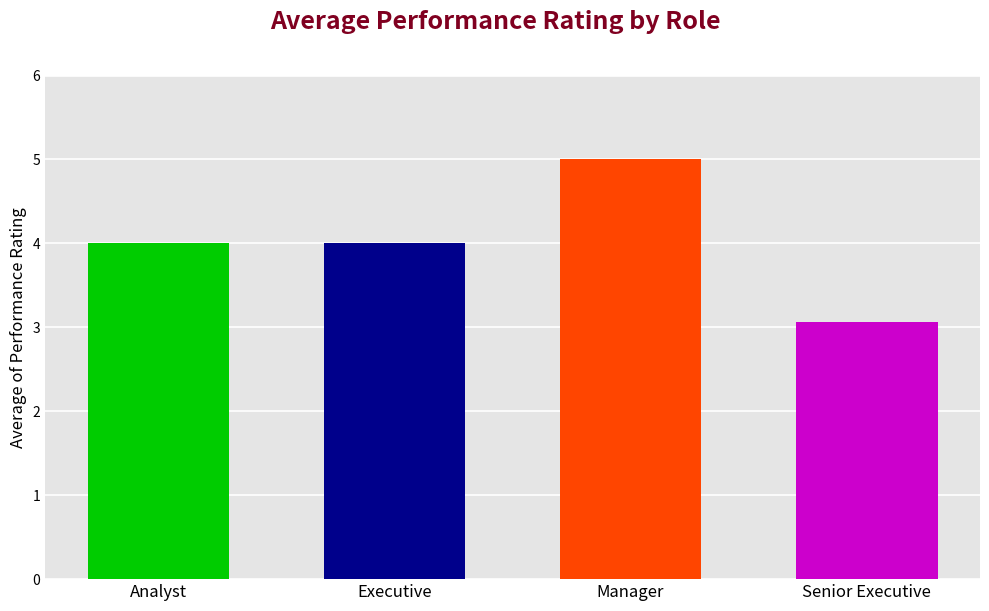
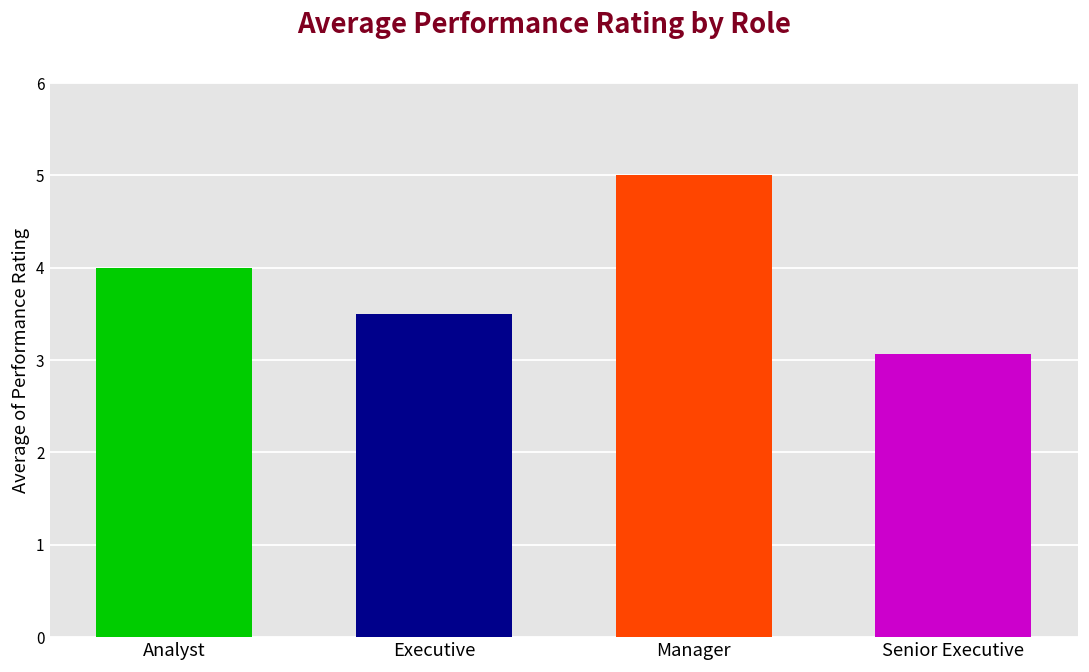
Executive: 4.0 -> 3.5
